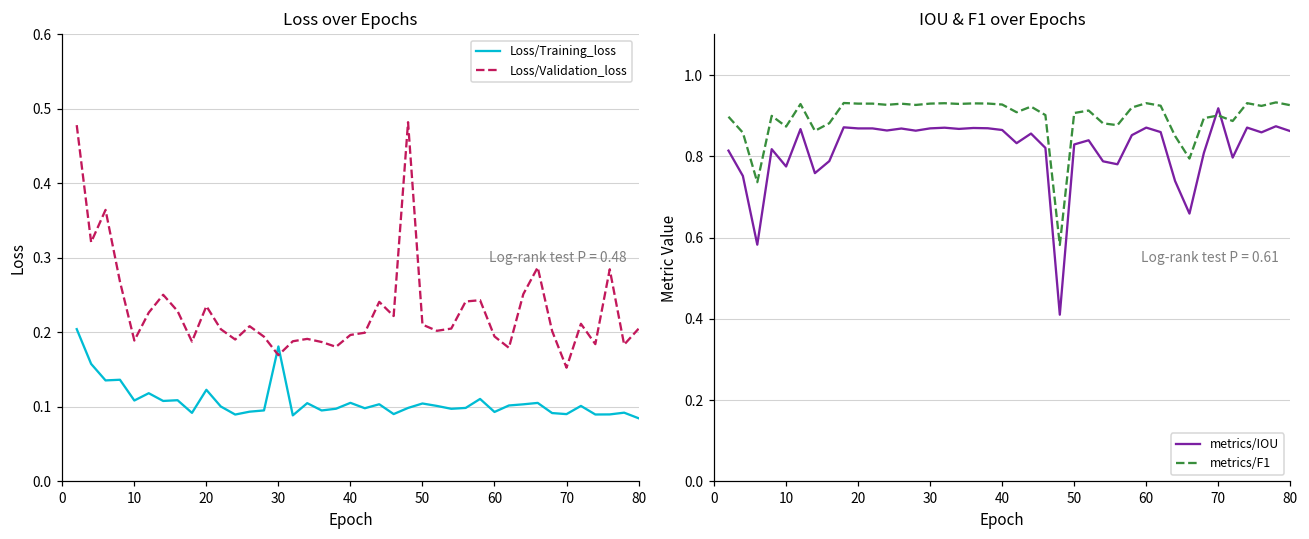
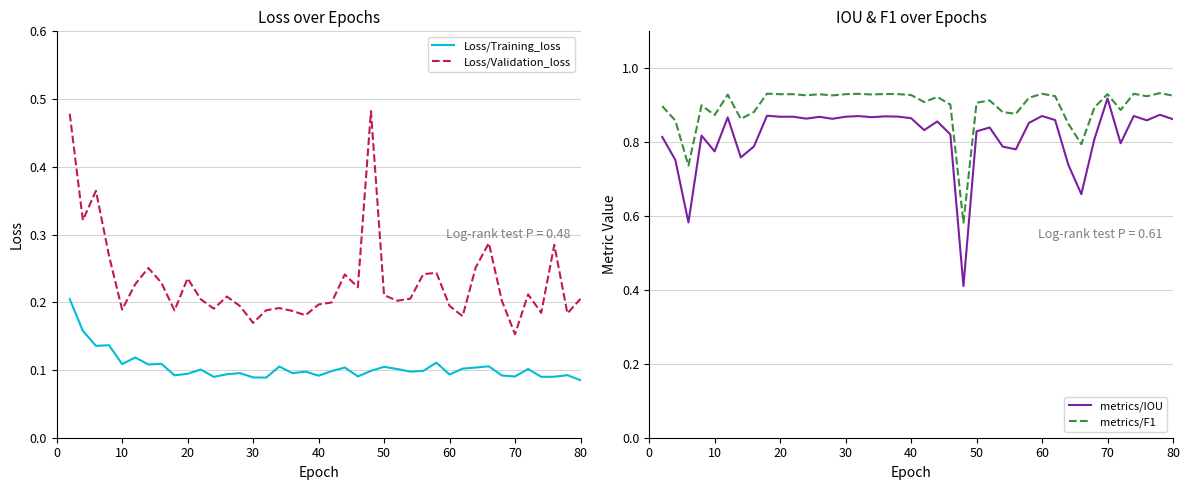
Loss over Epochs, Loss/Training_loss, 20: 0.12 -> 0.09
Loss over Epochs, Loss/Training_loss, 30: 0.18 -> 0.09
Loss over Epochs, Loss/Training_loss, 40: 0.11 -> 0.09
IOU & F1 over Epochs, metrics/F1, 70: 0.90 -> 0.93
